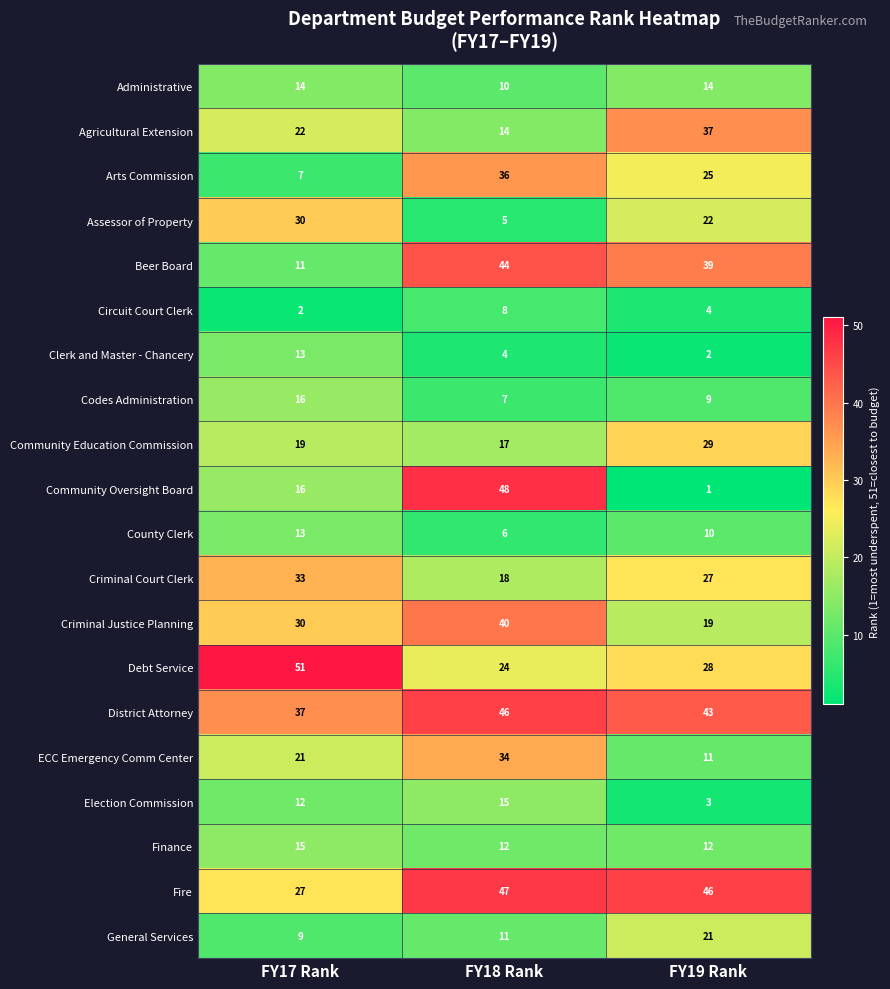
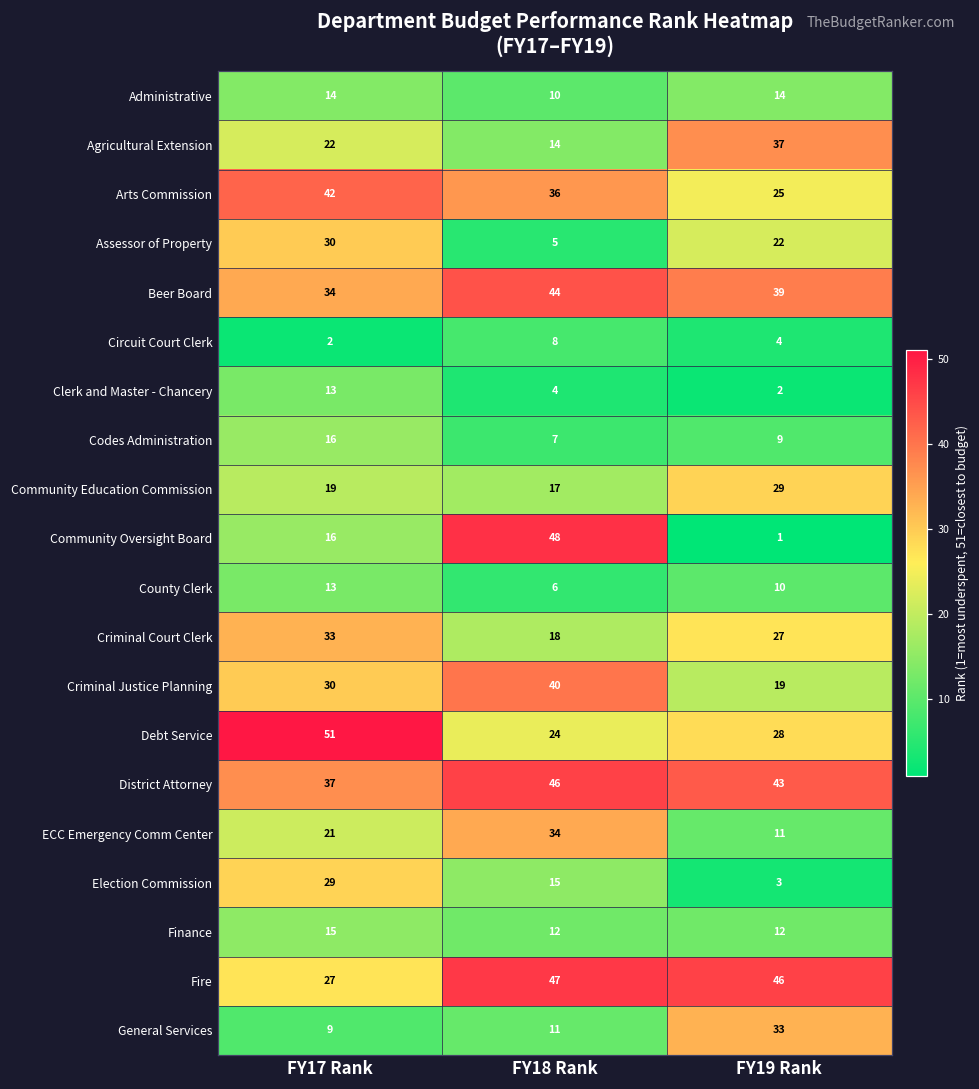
Arts Commission, FY17 Rank: 7 -> 42
Beer Board, FY17 Rank: 11 -> 34
Election Commission, FY17 Rank: 12 -> 29
General Services, FY19 Rank: 21 -> 33
